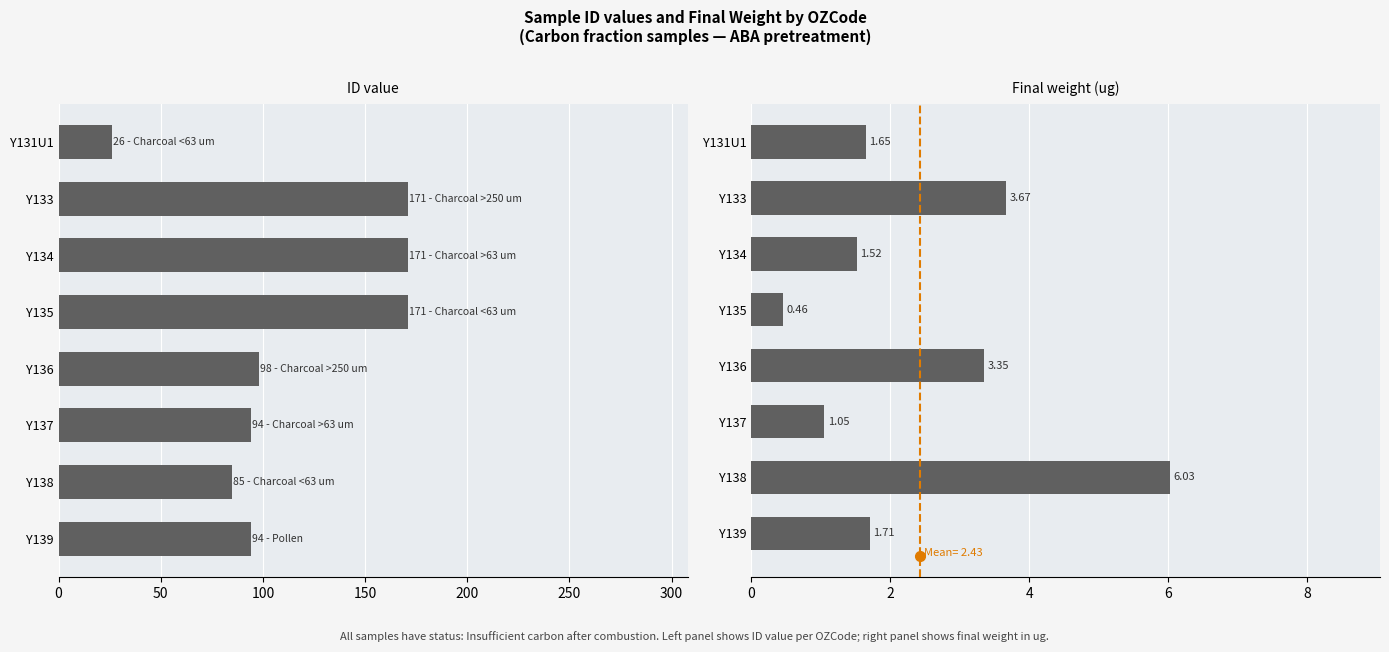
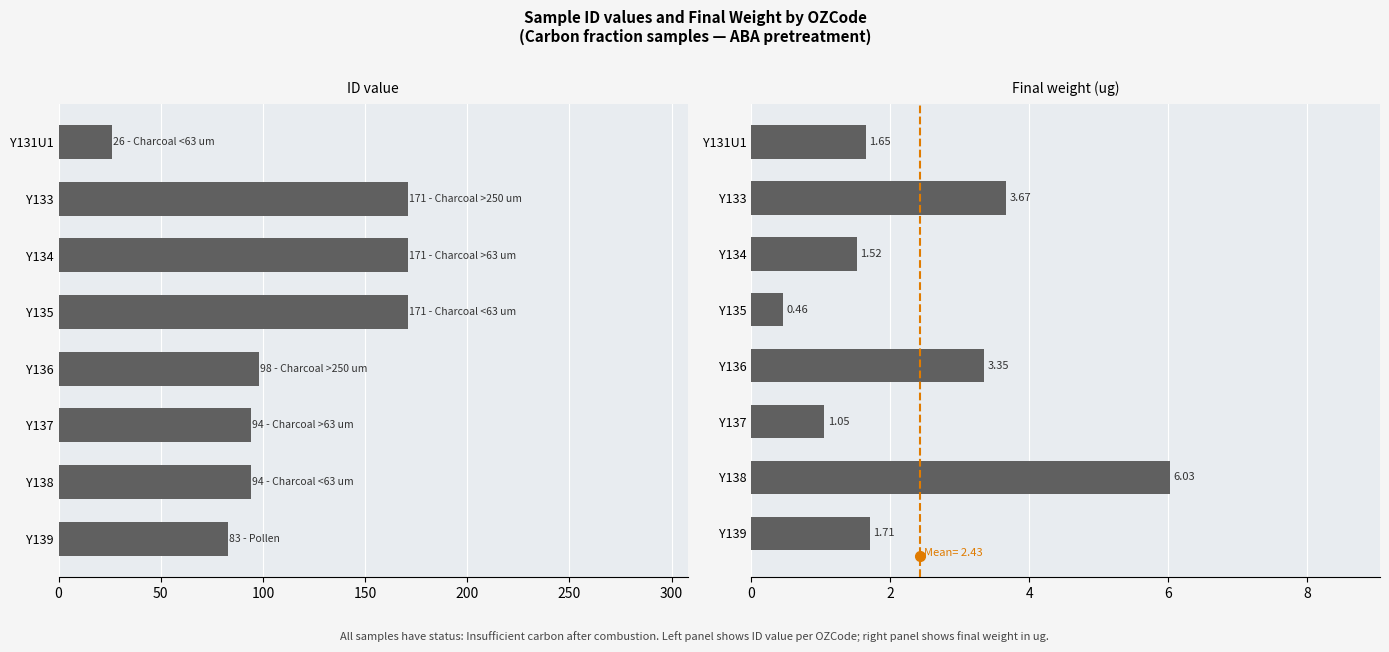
ID value, Y138: 85 -> 94
ID value, Y139: 94 -> 83
